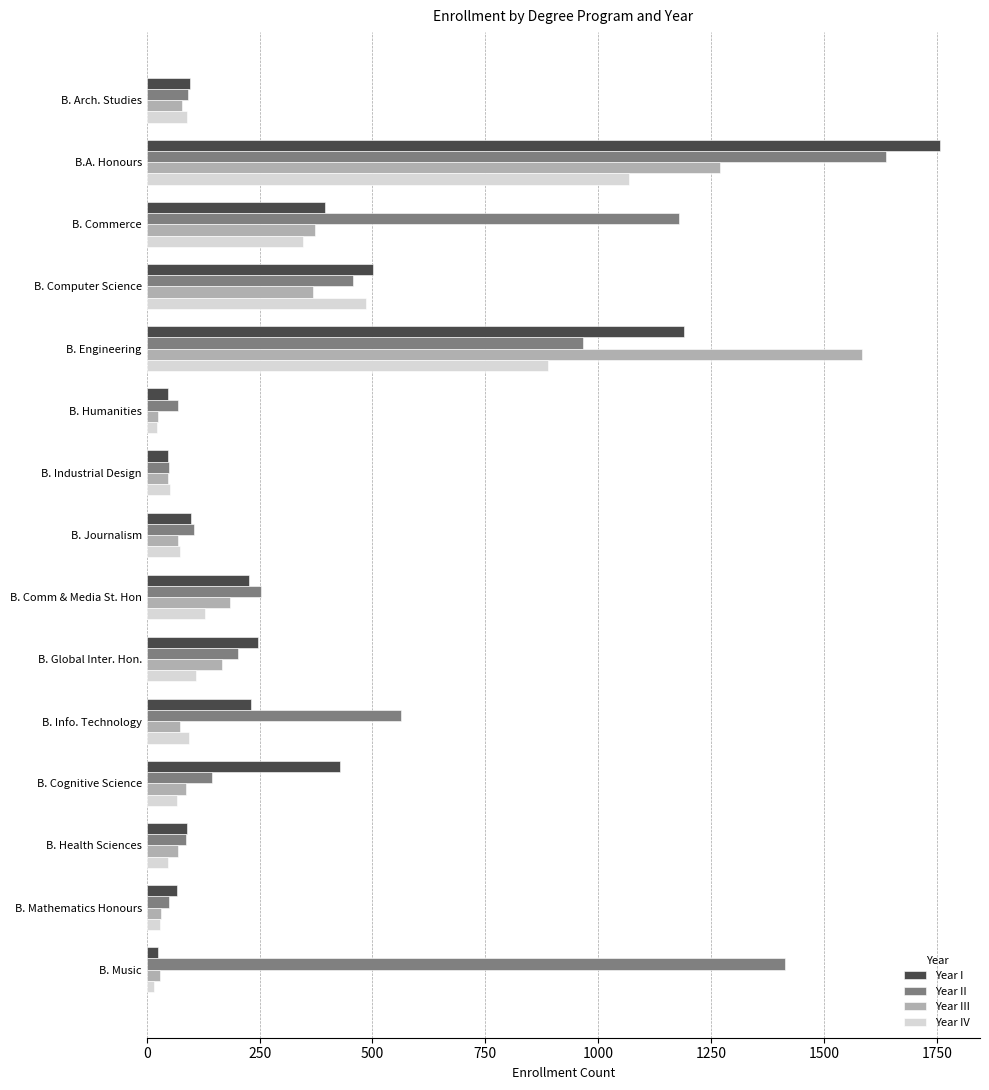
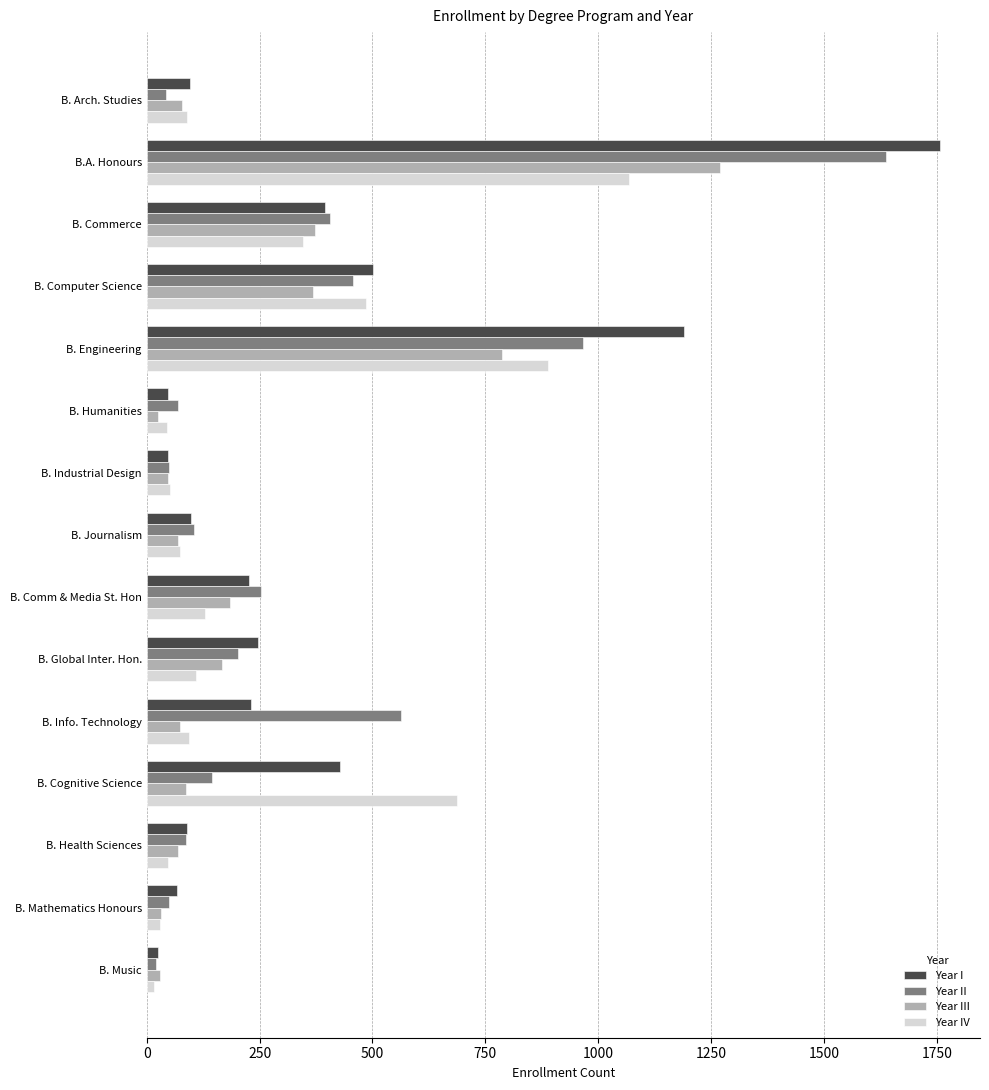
Year II, B. Arch. Studies: 90 -> 40
Year II, B. Commerce: 1180 -> 410
Year III, B. Engineering: 1590 -> 790
Year IV, B. Humanities: 20 -> 50
Year IV, B. Cognitive Science: 70 -> 690
Year II, B. Music: 1410 -> 20
